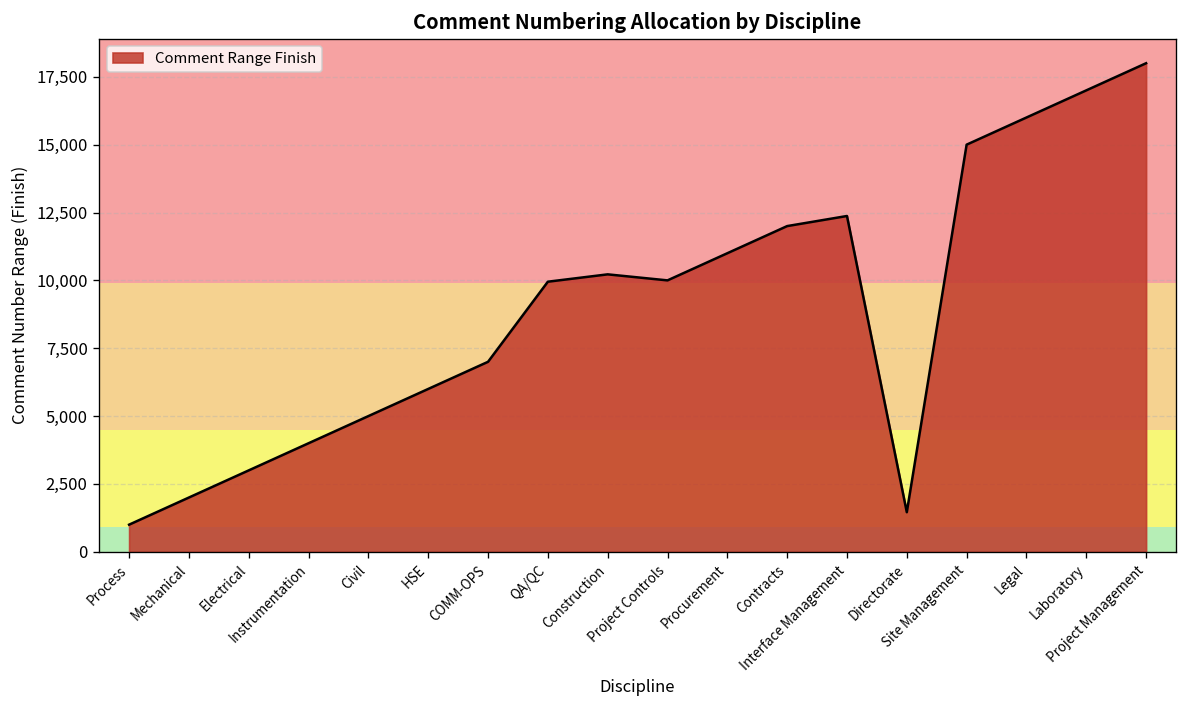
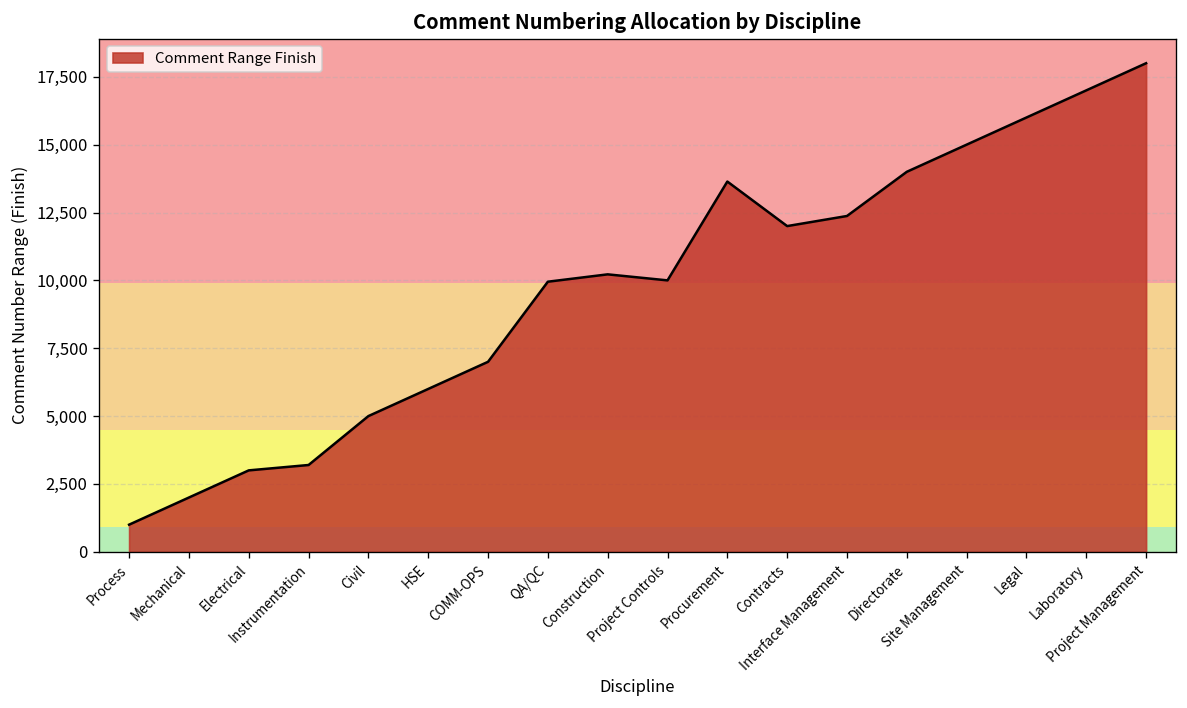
Instrumentation: 4,000 -> 3,200
Procurement: 11,000 -> 13,600
Directorate: 1,500 -> 14,000
